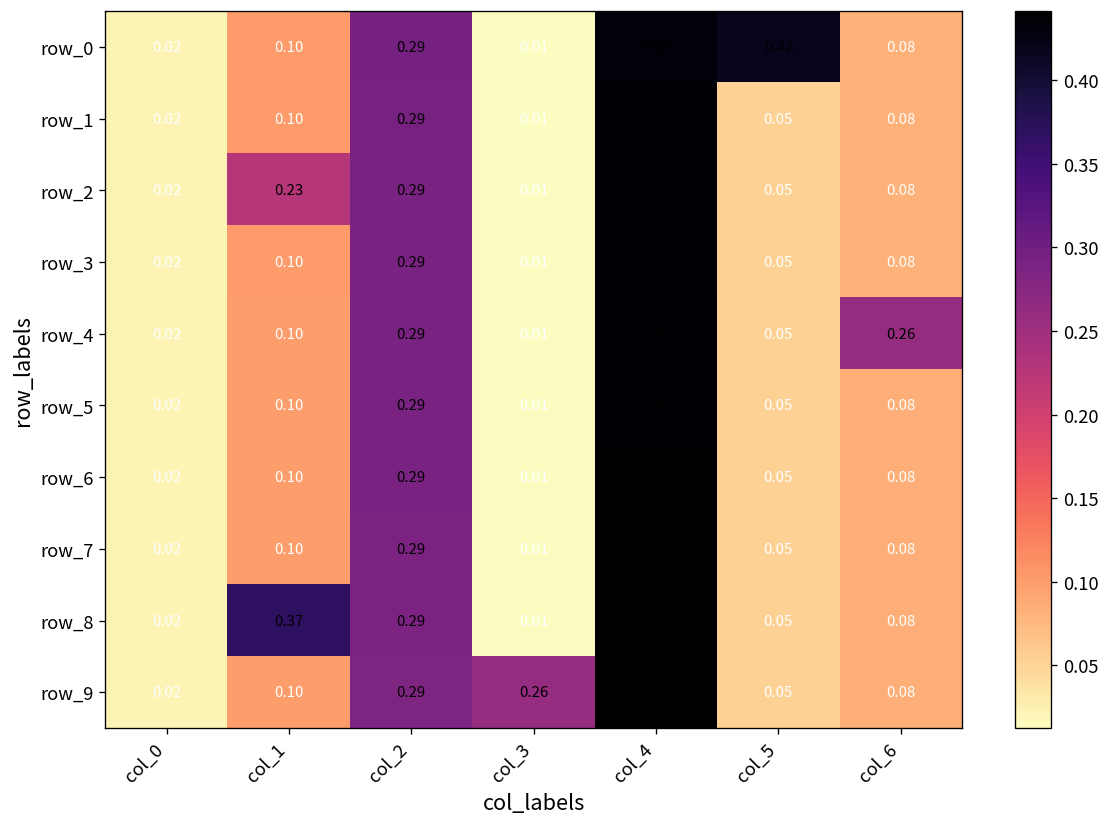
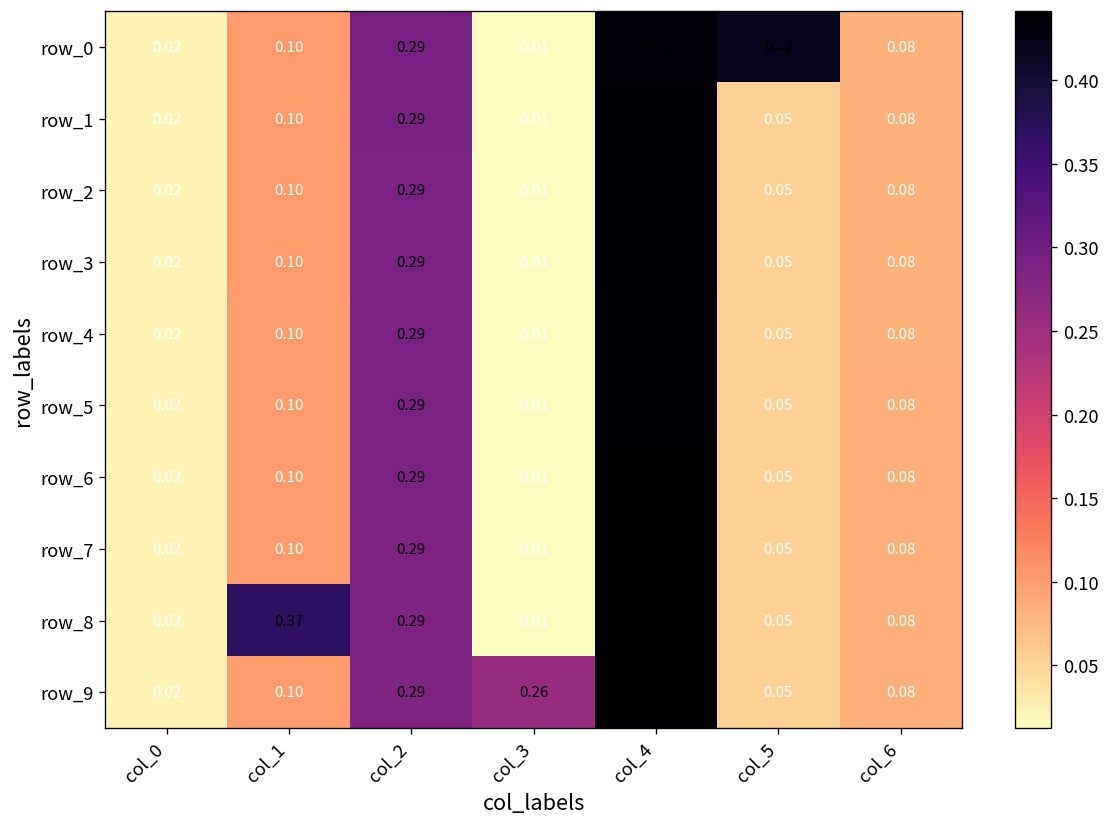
row_2, col_1: 0.23 -> 0.10
row_4, col_6: 0.26 -> 0.08
